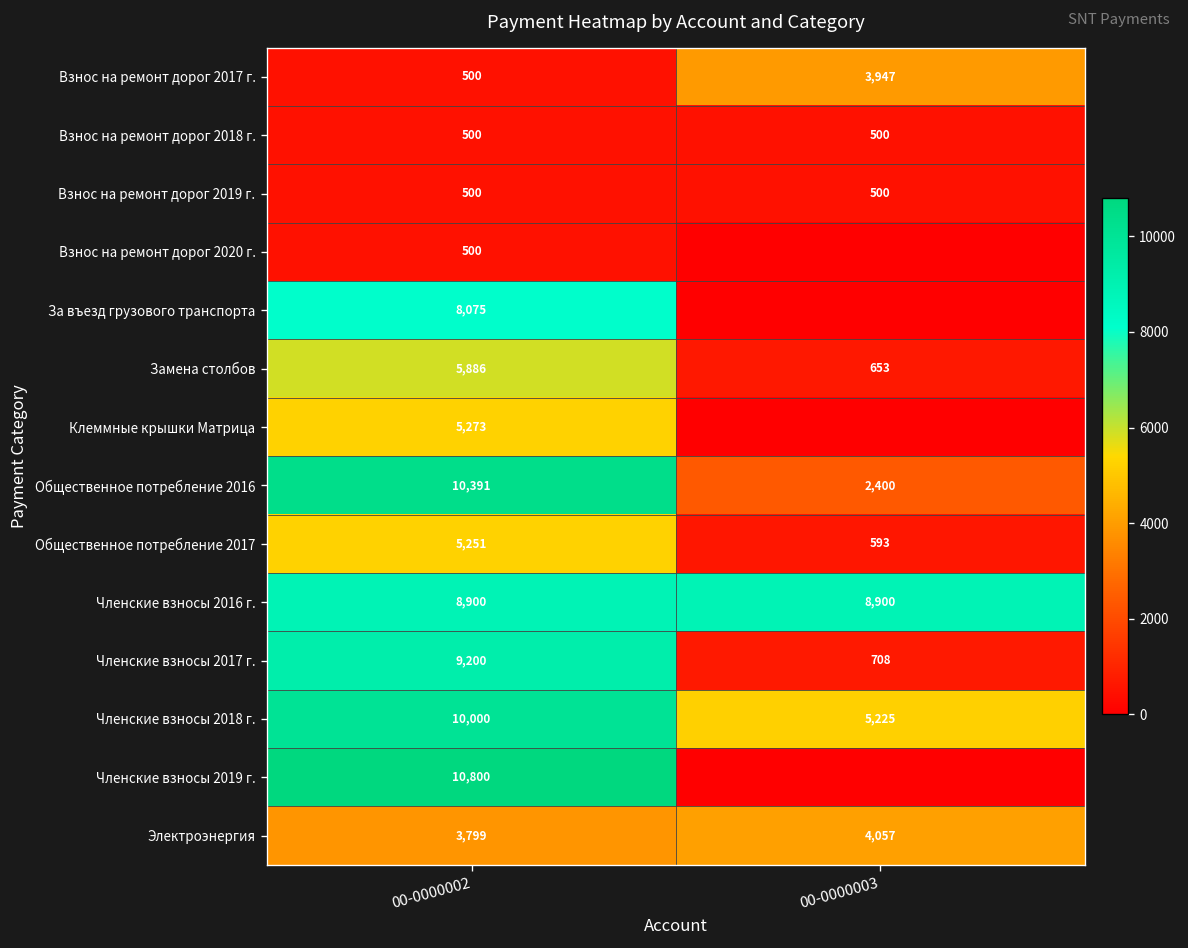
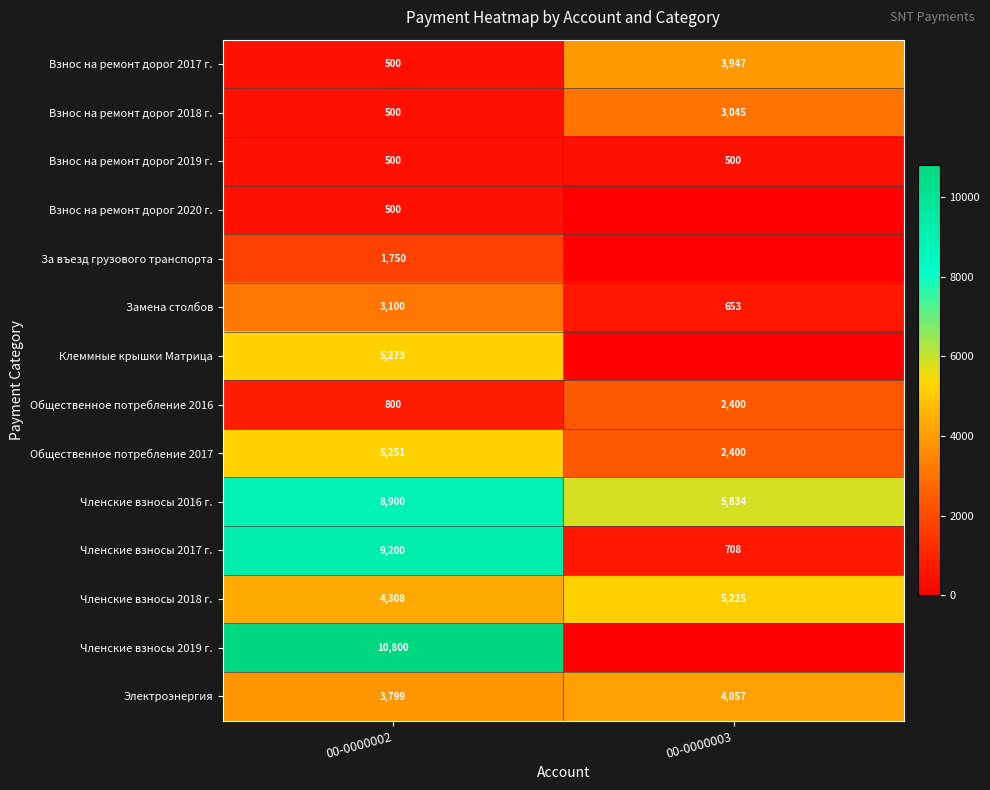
Взнос на ремонт дорог 2018 г., 00-0000003: 500 -> 3,045
За въезд грузового транспорта, 00-0000002: 8,075 -> 1,750
Замена столбов, 00-0000002: 5,886 -> 3,100
Общественное потребление 2016, 00-0000002: 10,391 -> 800
Общественное потребление 2017, 00-0000003: 593 -> 2,400
Членские взносы 2016 г., 00-0000003: 8,900 -> 5,834
Членские взносы 2018 г., 00-0000002: 10,000 -> 4,308
